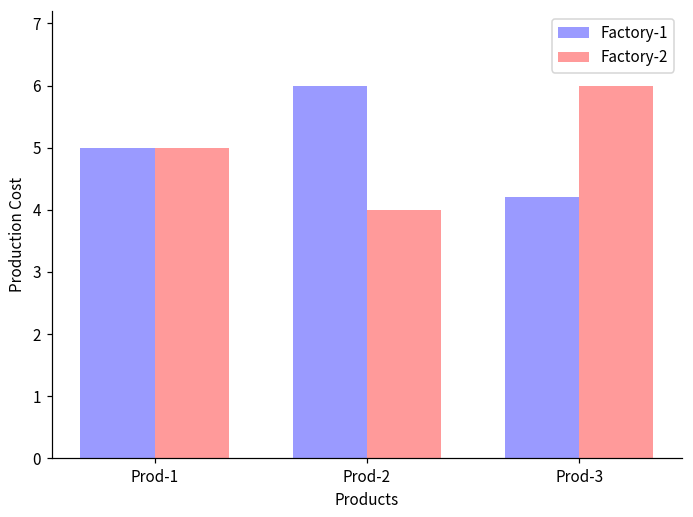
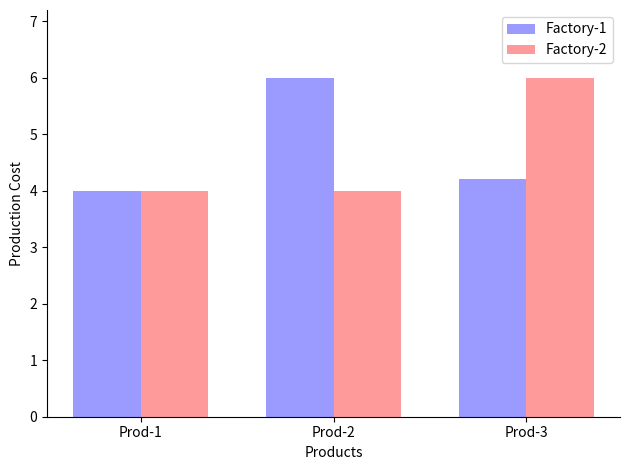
Factory-1, Prod-1: 5 -> 4
Factory-2, Prod-1: 5 -> 4
